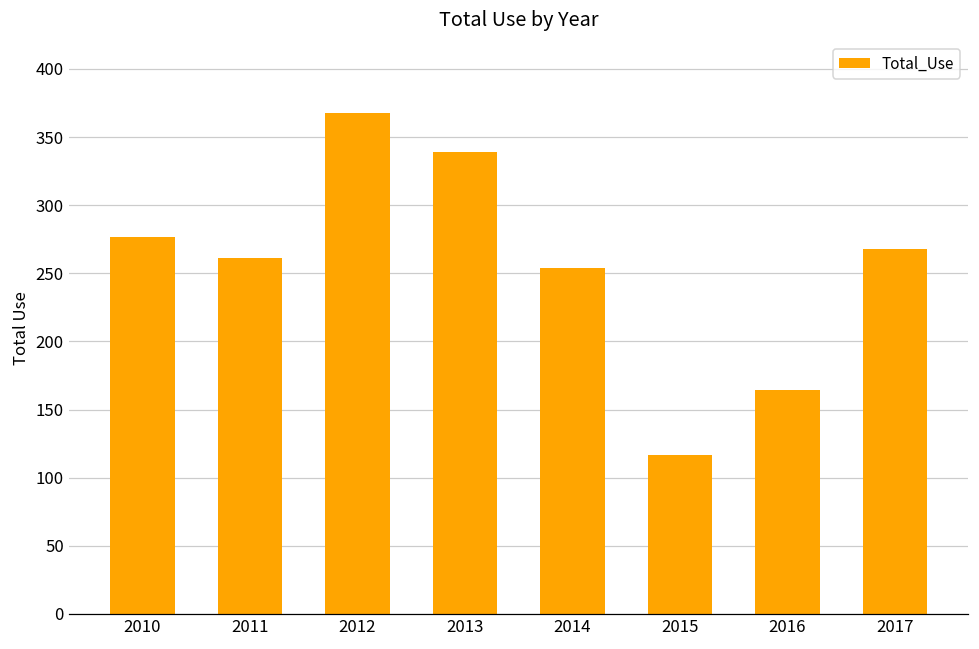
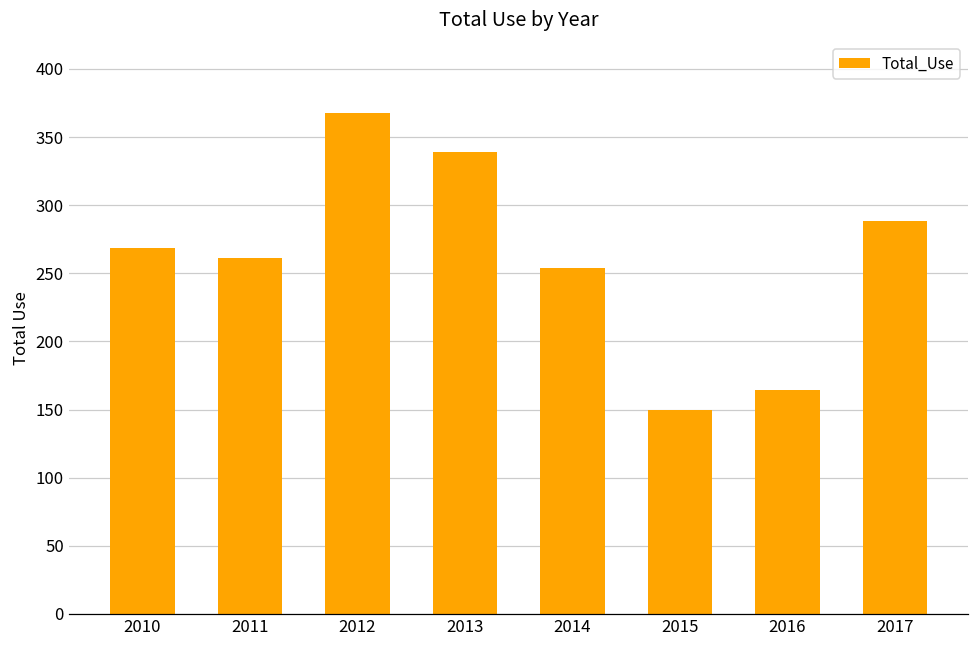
2010: 277 -> 269
2015: 117 -> 150
2017: 268 -> 288
